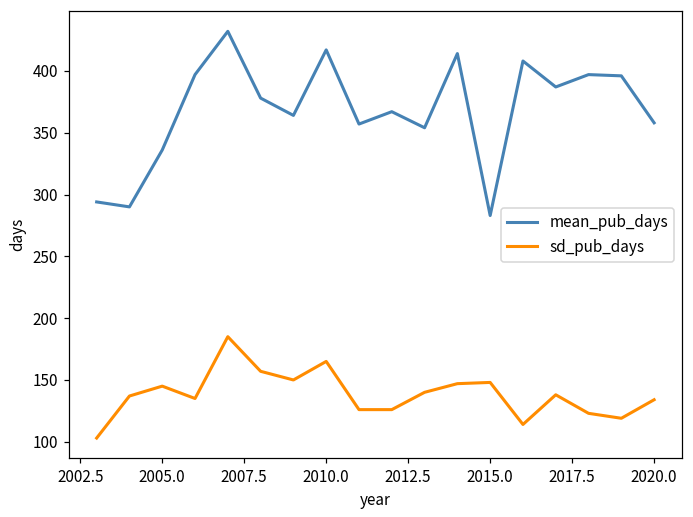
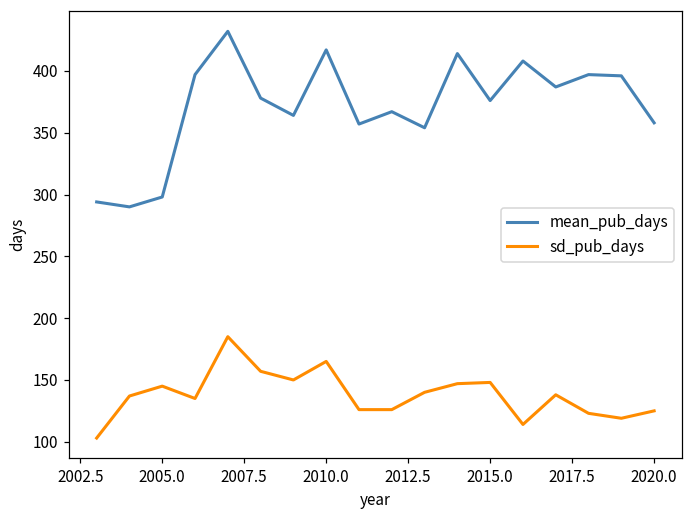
mean_pub_days, 2005.0: 336 -> 298
mean_pub_days, 2015.0: 283 -> 376
sd_pub_days, 2020.0: 134 -> 125
